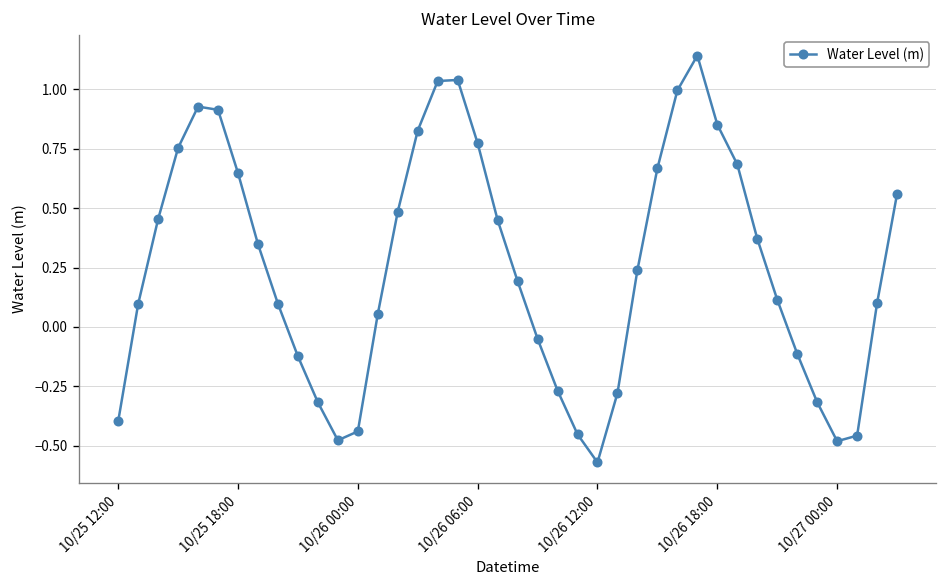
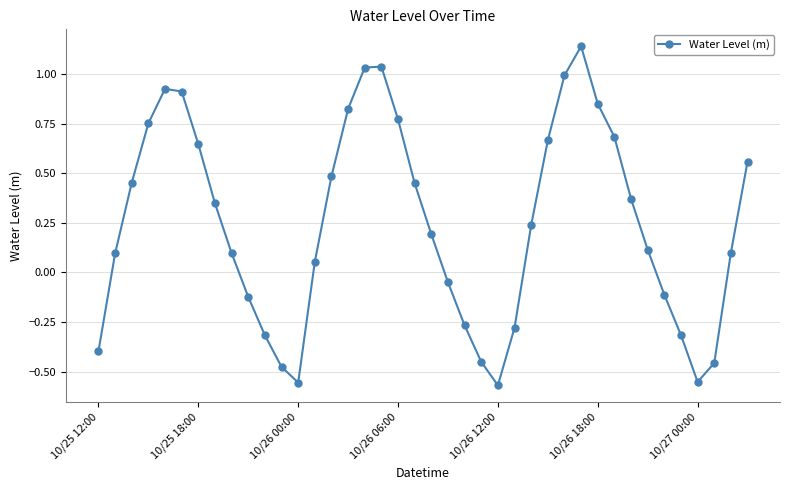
10/26 00:00: -0.44 -> -0.56
10/27 00:00: -0.48 -> -0.55
